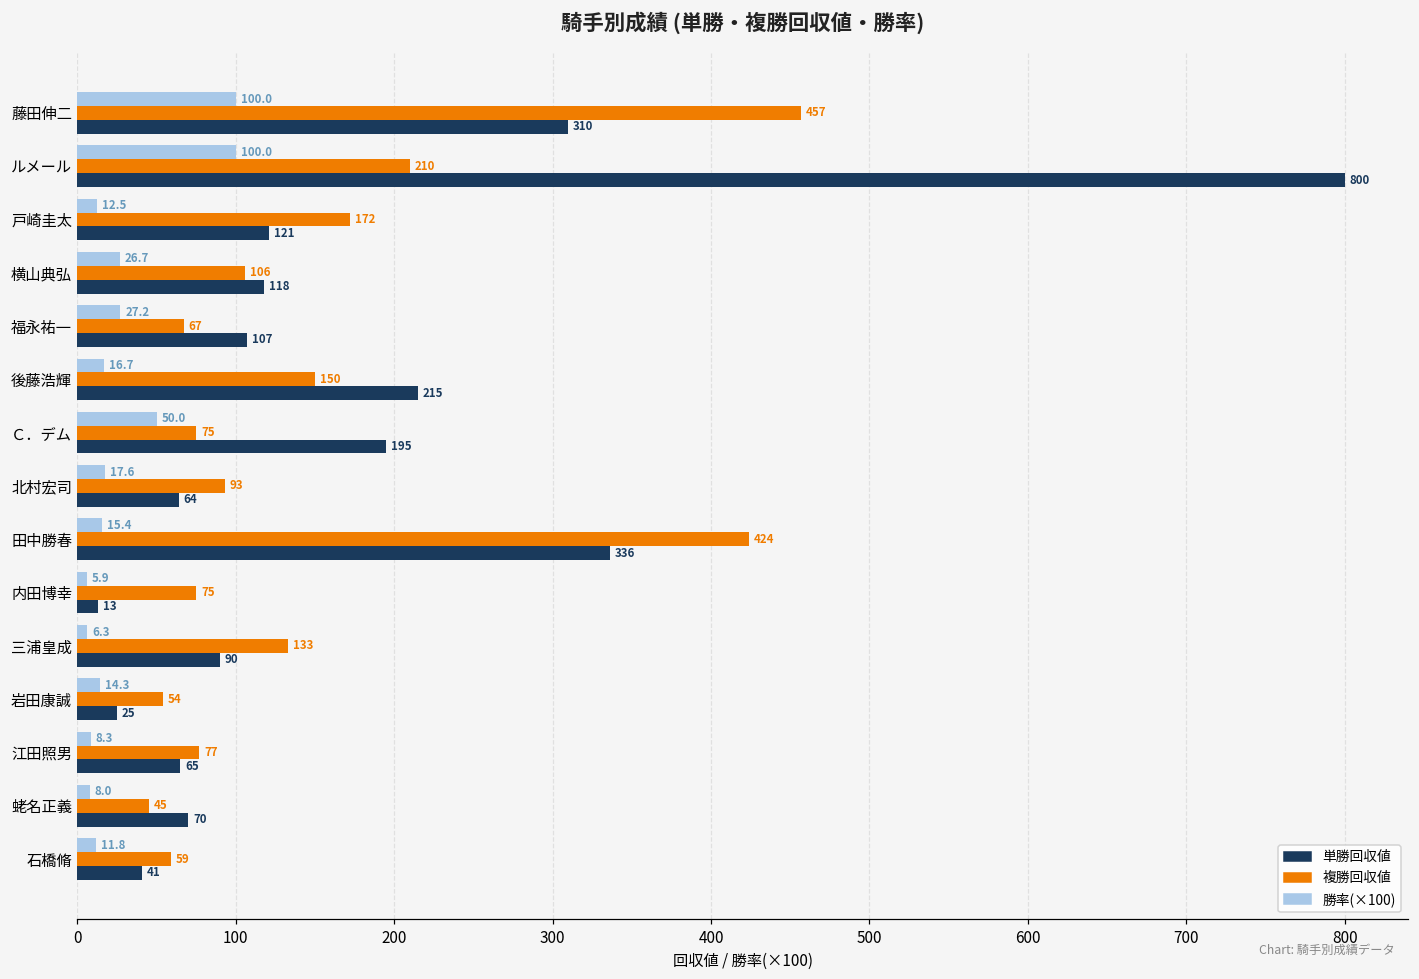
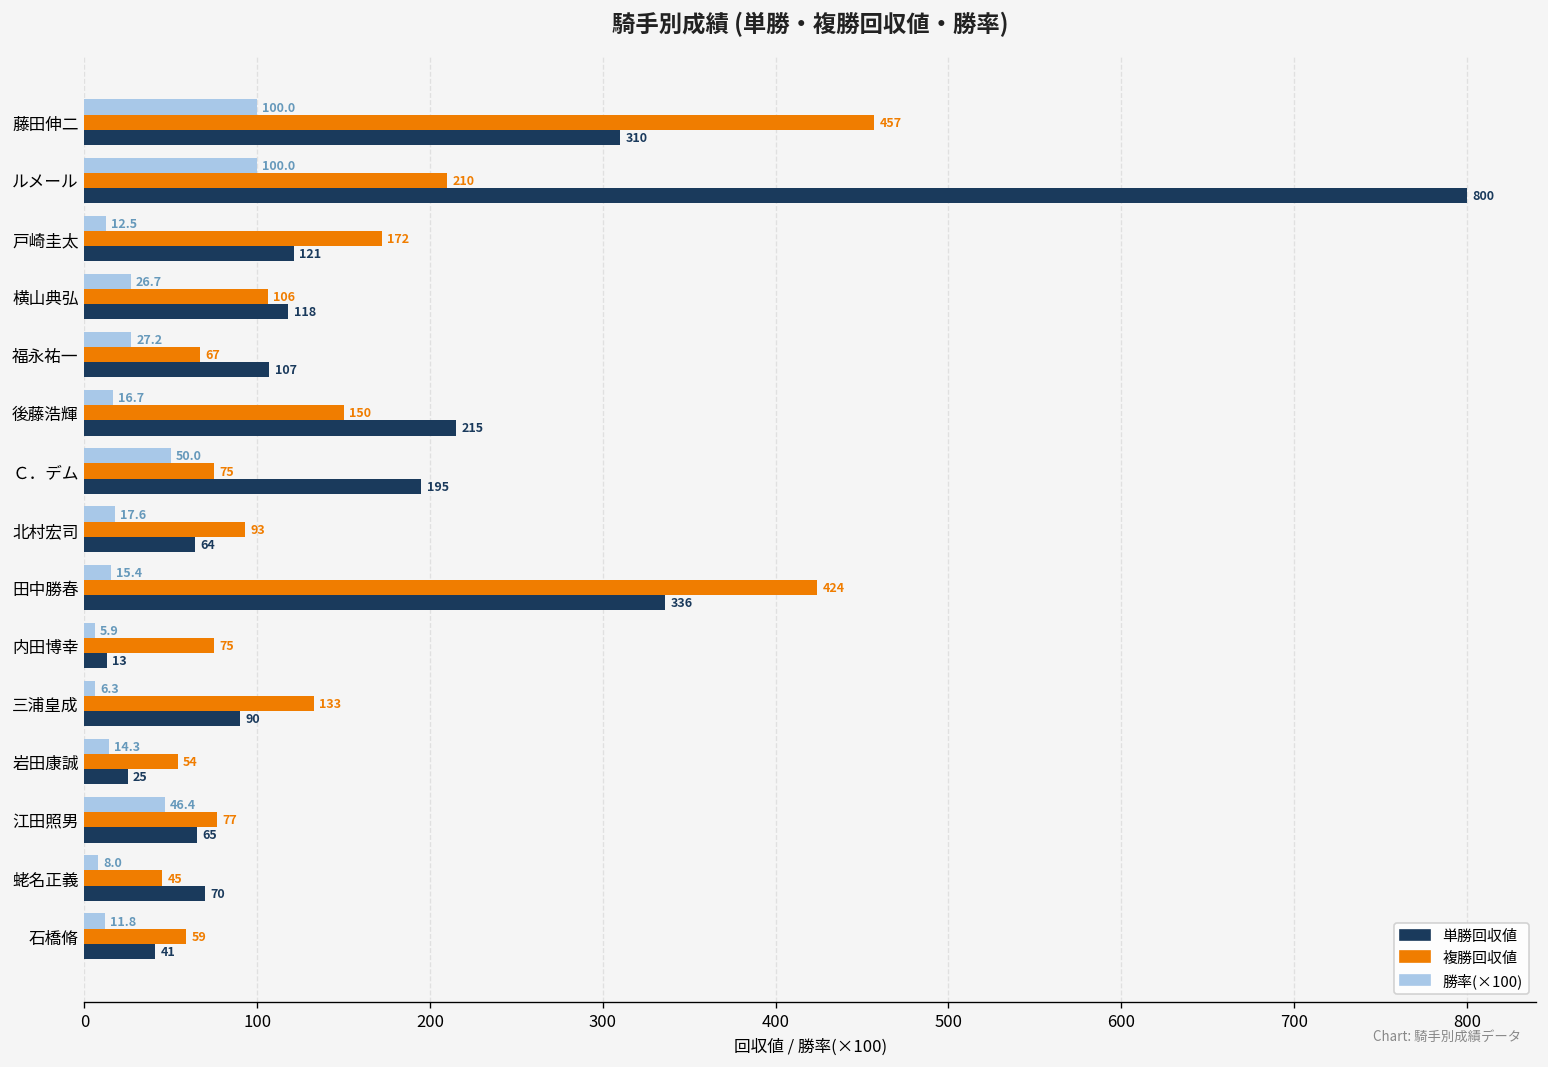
勝率(×100), 江田照男: 8.3 -> 46.4
